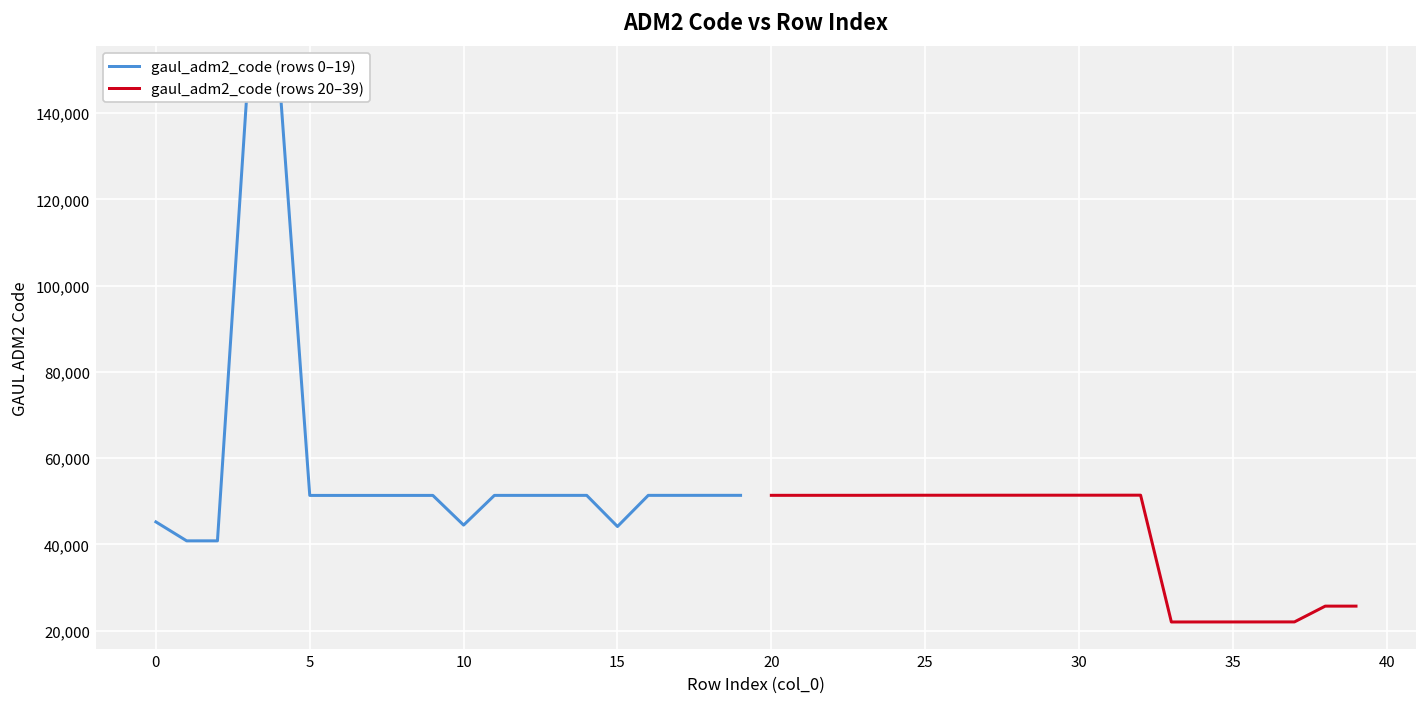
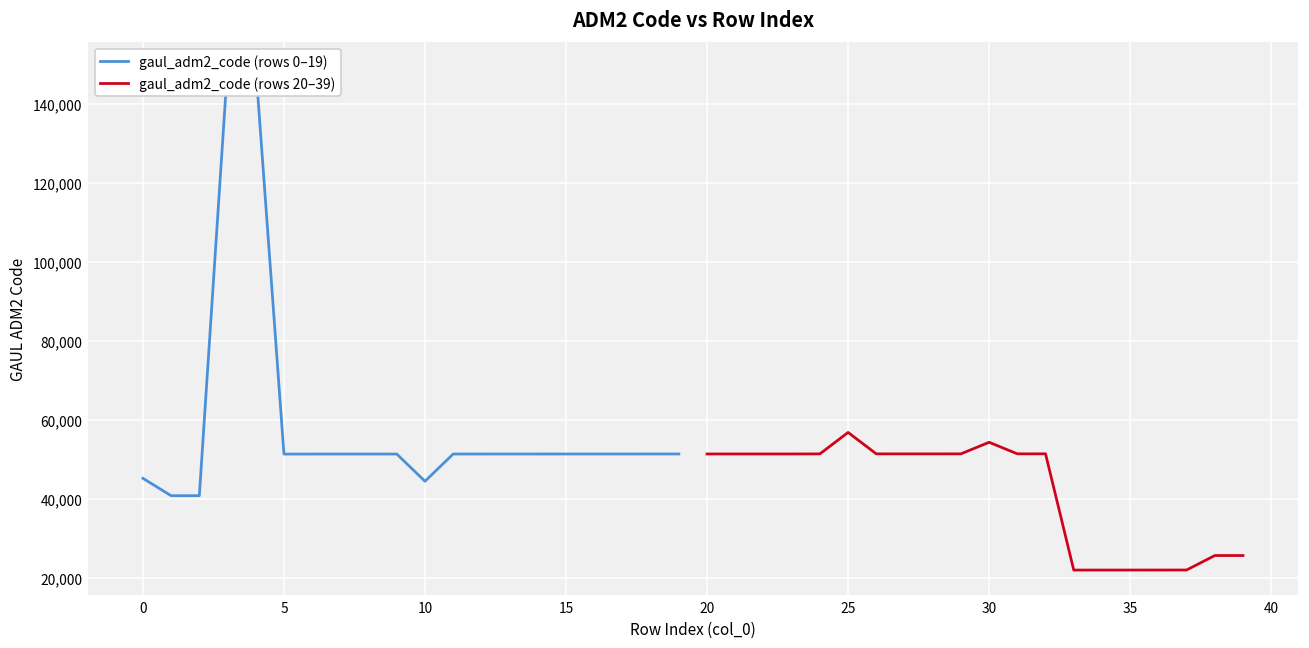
gaul_adm2_code (rows 0–19), 15: 44,000 -> 51,000
gaul_adm2_code (rows 20–39), 25: 51,000 -> 57,000
gaul_adm2_code (rows 20–39), 30: 51,000 -> 54,000
